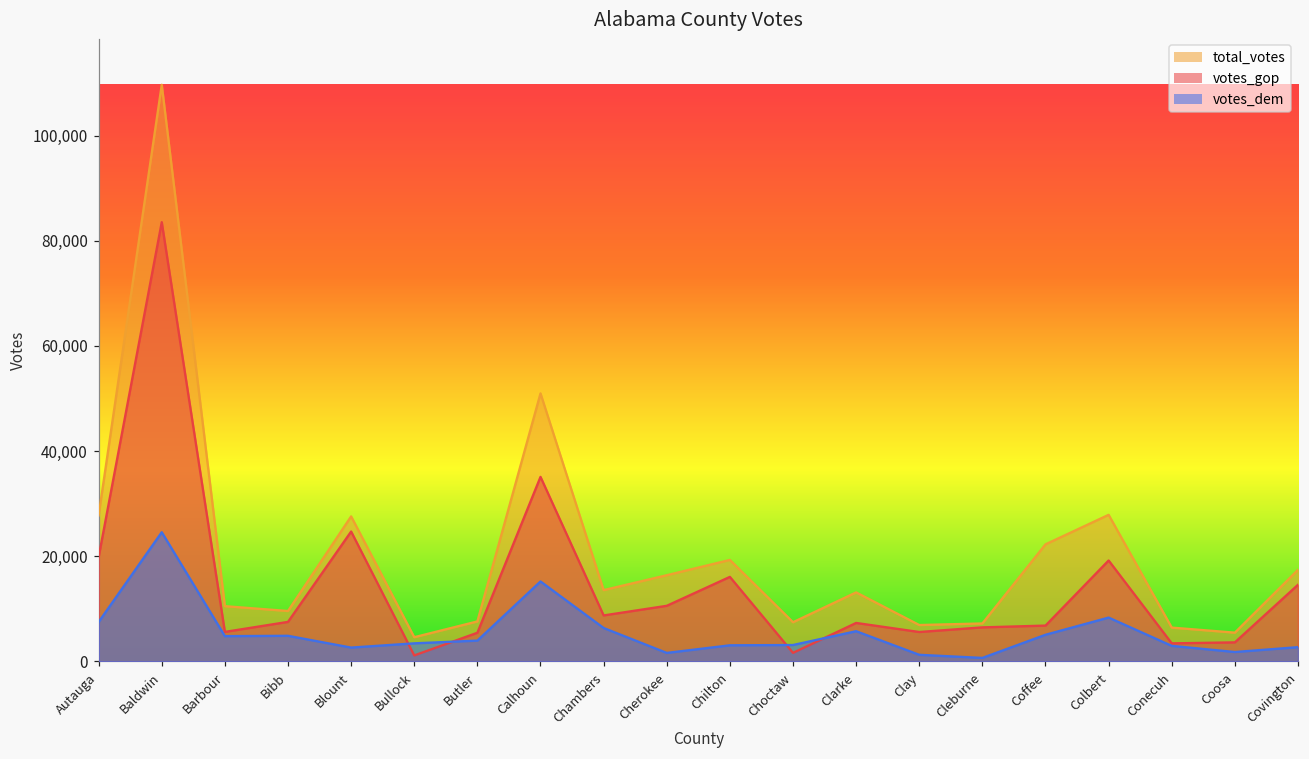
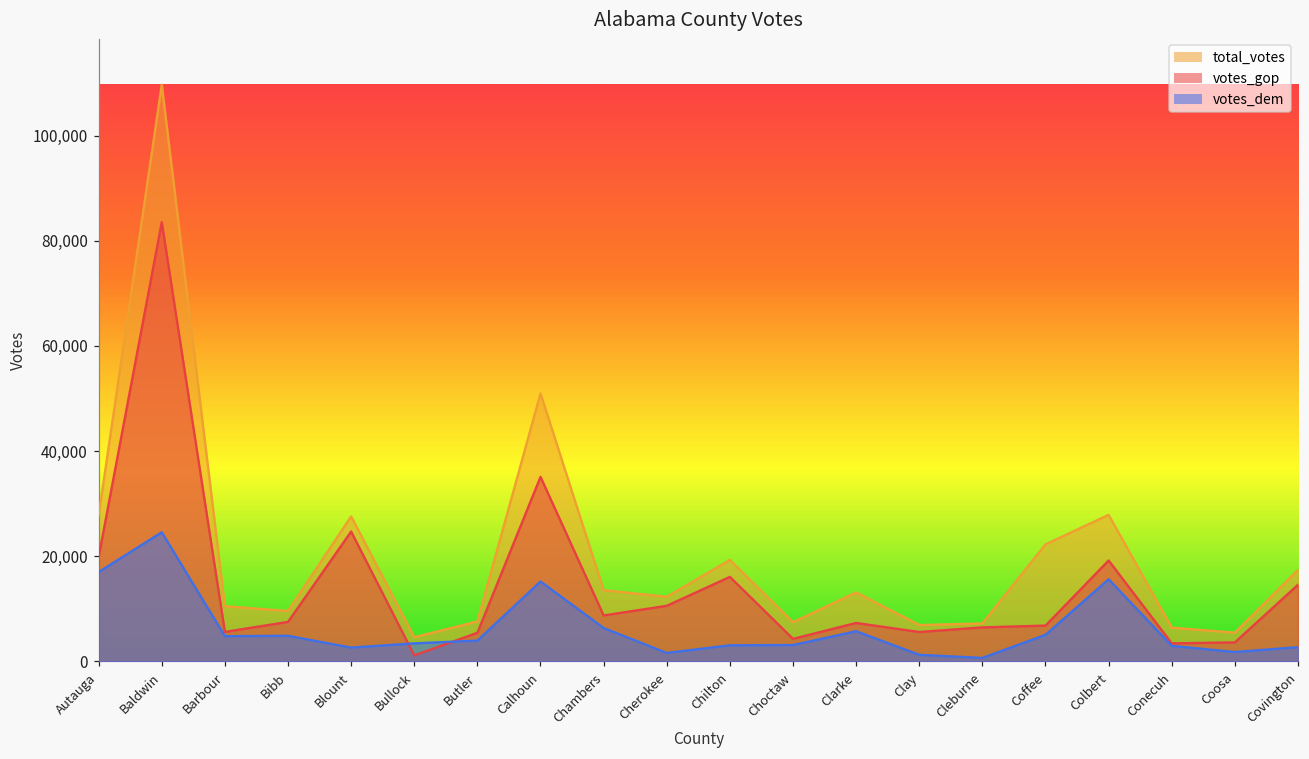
votes_dem, Autauga: 8,000 -> 17,000
total_votes, Cherokee: 16,000 -> 12,000
votes_gop, Choctaw: 2,000 -> 4,000
votes_dem, Colbert: 8,000 -> 16,000
